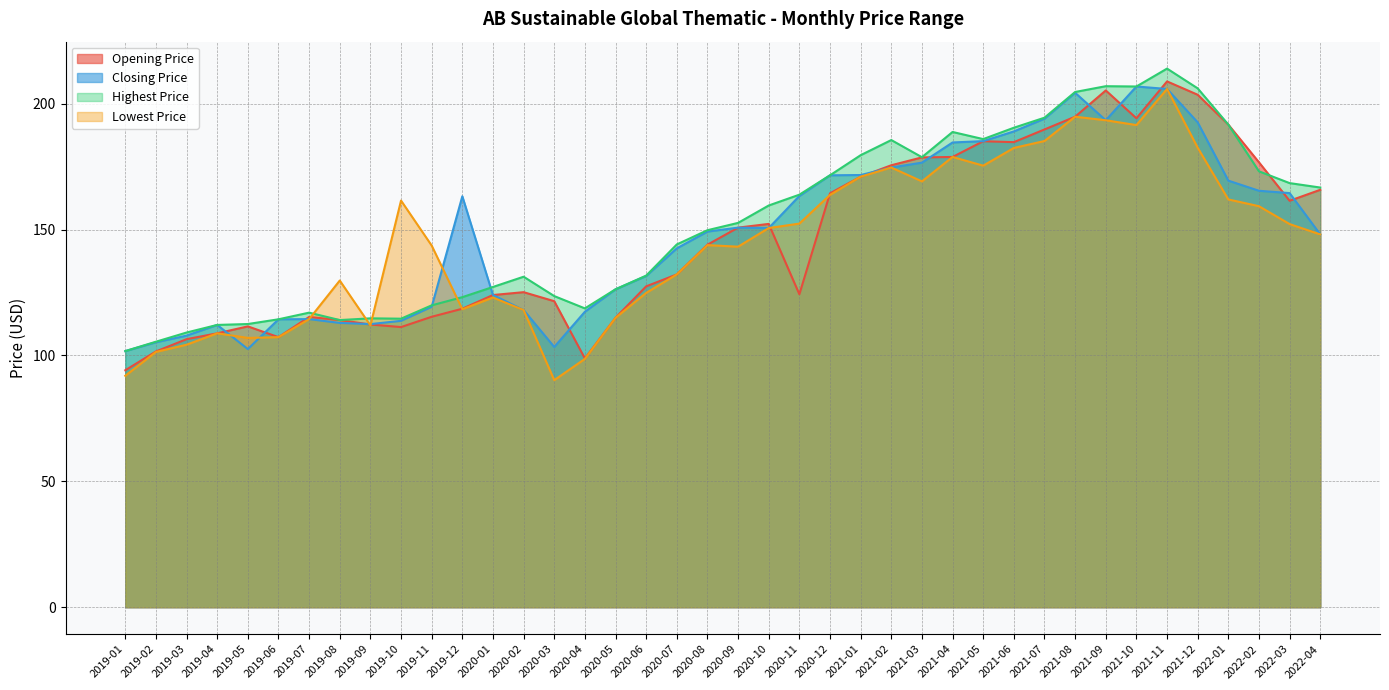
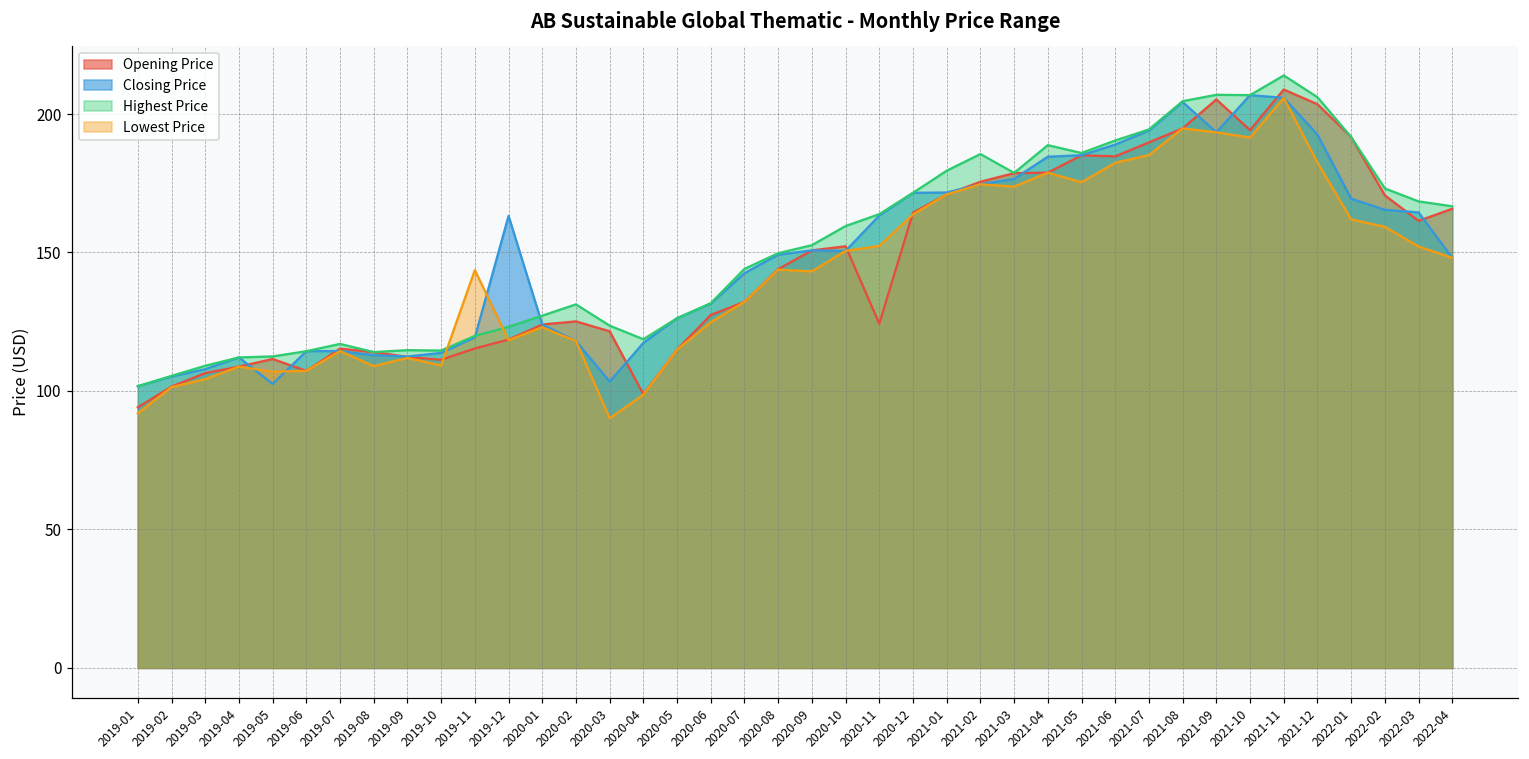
Lowest Price, 2019-08: 130 -> 109
Lowest Price, 2019-10: 162 -> 109
Lowest Price, 2021-03: 169 -> 174
Opening Price, 2022-02: 177 -> 171
